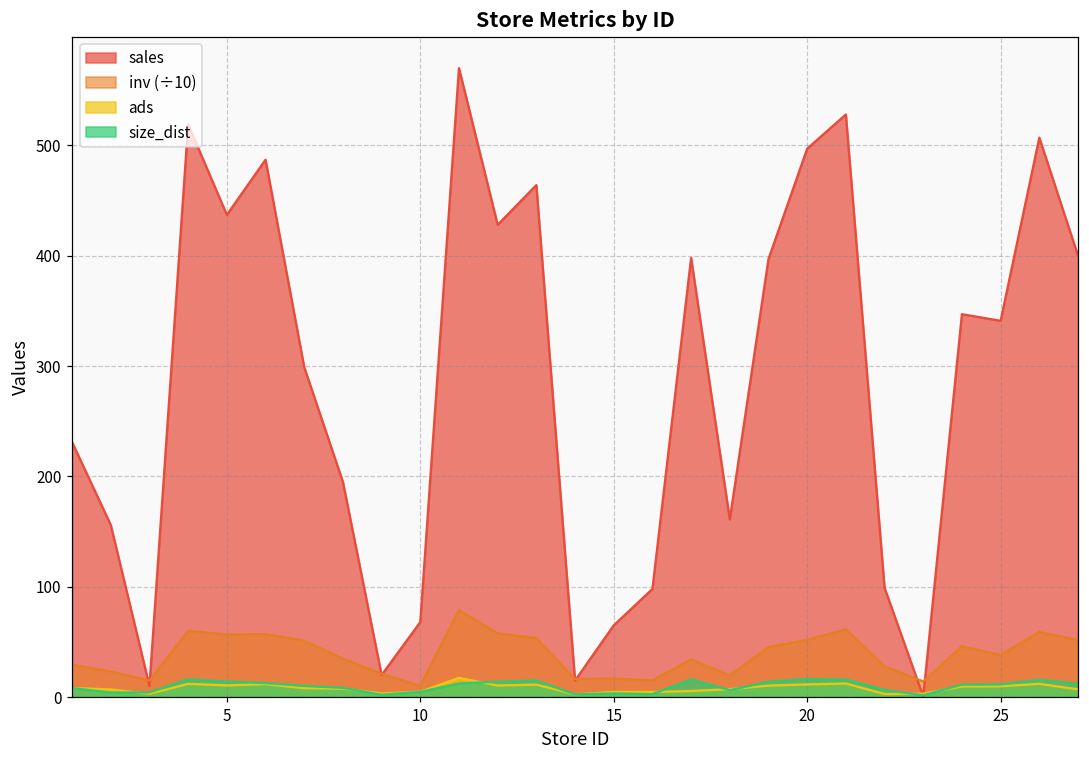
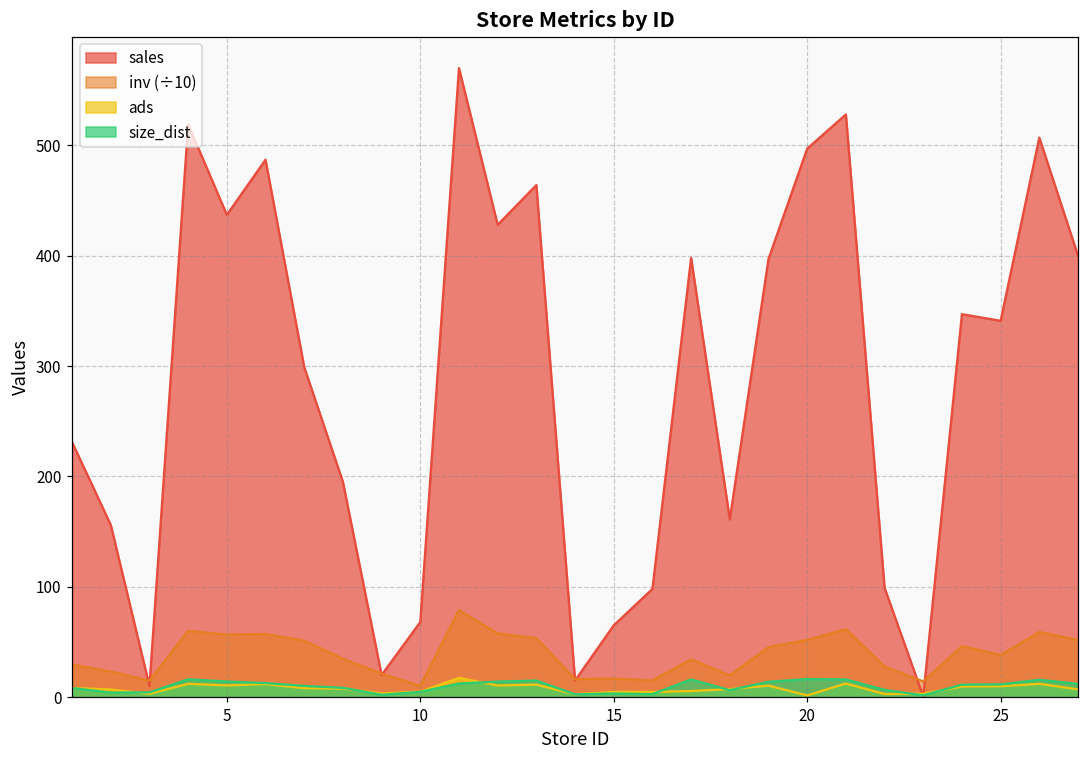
ads, 20: 12 -> 2
